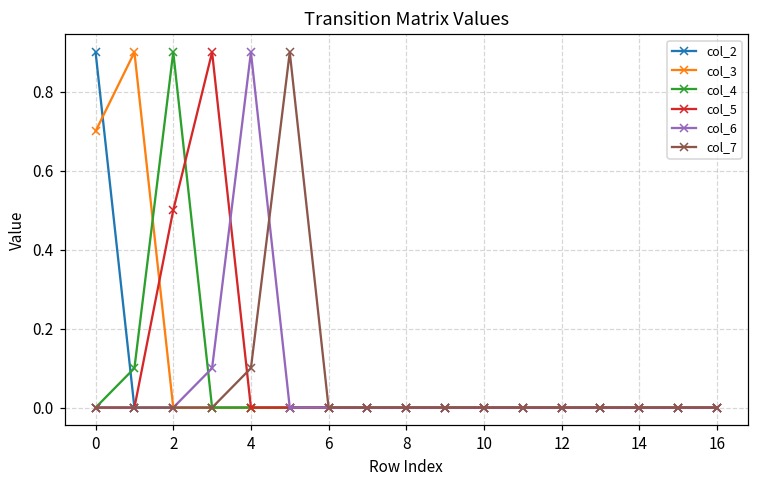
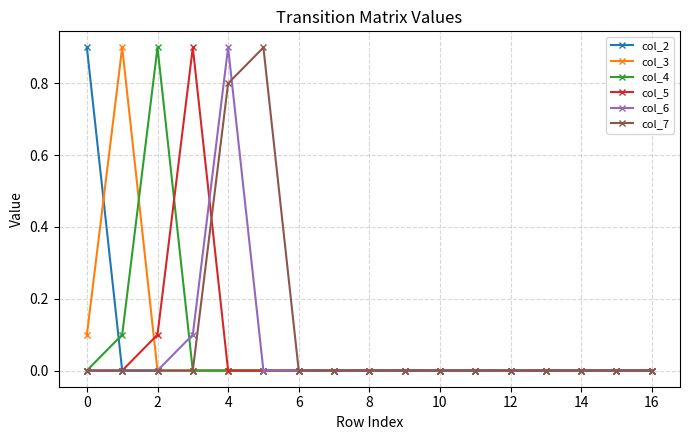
col_3, 0: 0.7 -> 0.1
col_5, 2: 0.5 -> 0.1
col_7, 4: 0.1 -> 0.8
